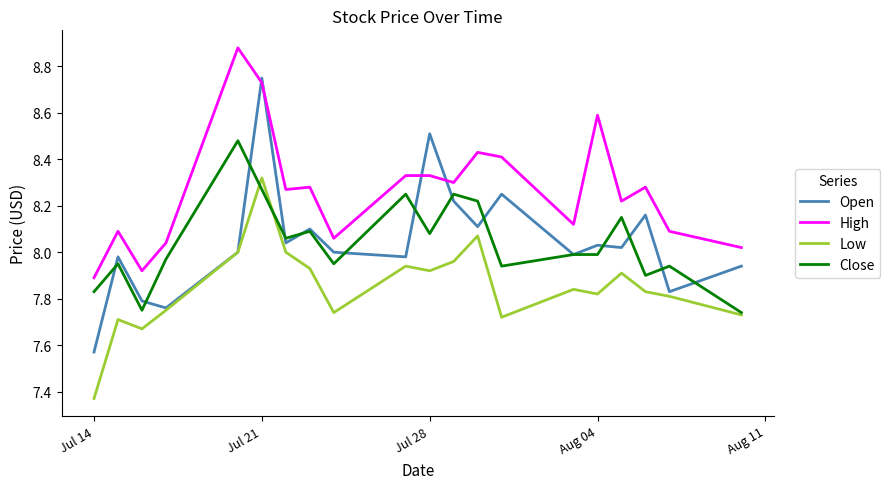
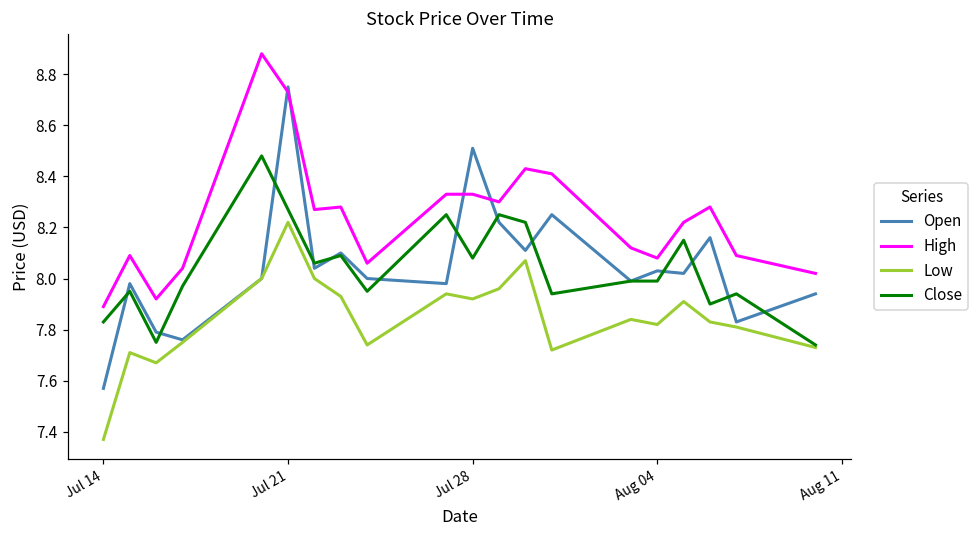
Low, Jul 21: 8.32 -> 8.22
High, Aug 04: 8.59 -> 8.08
